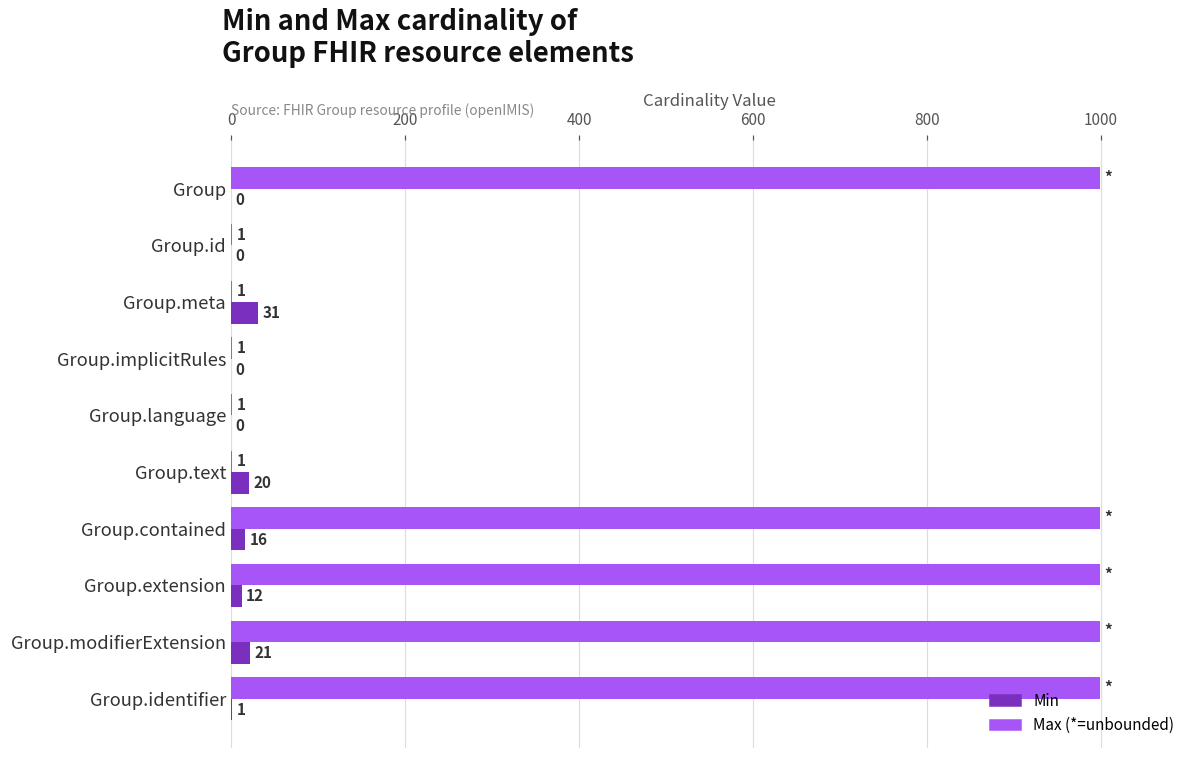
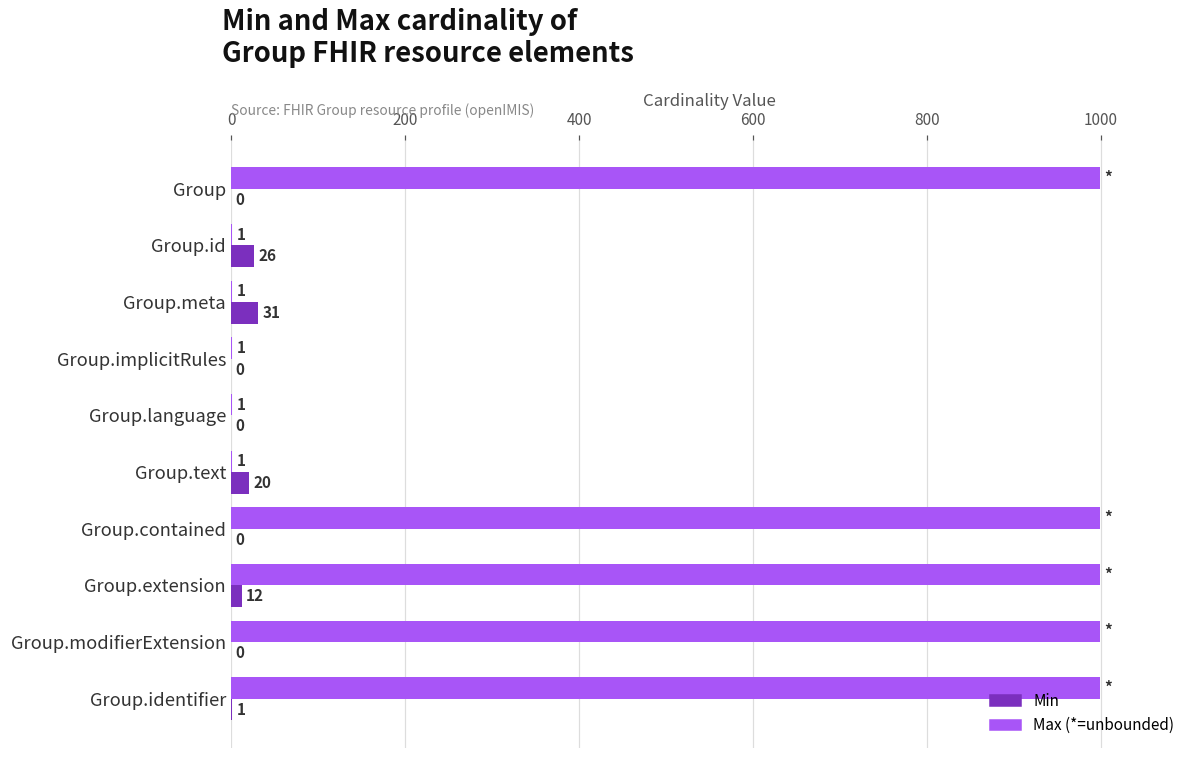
Min, Group.id: 0 -> 26
Min, Group.contained: 16 -> 0
Min, Group.modifierExtension: 21 -> 0
